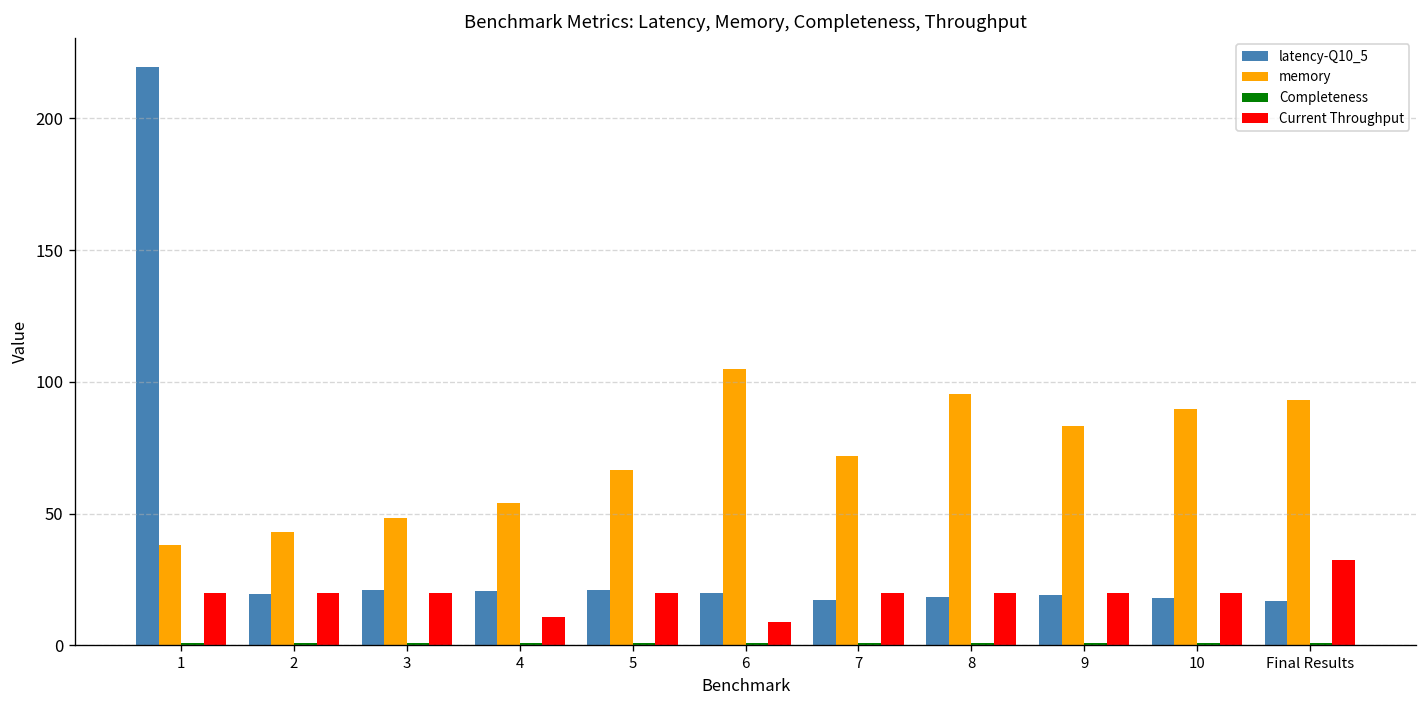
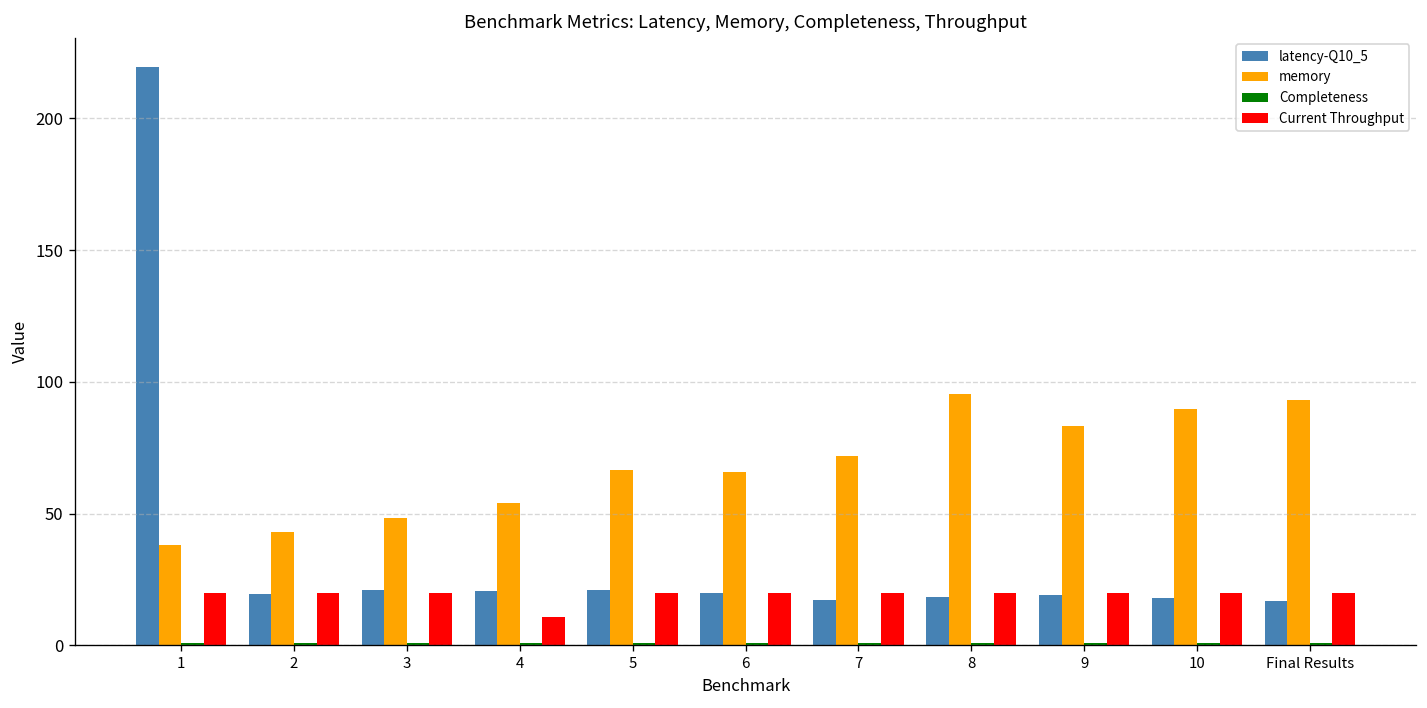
memory, 6: 105 -> 66
Current Throughput, 6: 9 -> 20
Current Throughput, Final Results: 32 -> 20
